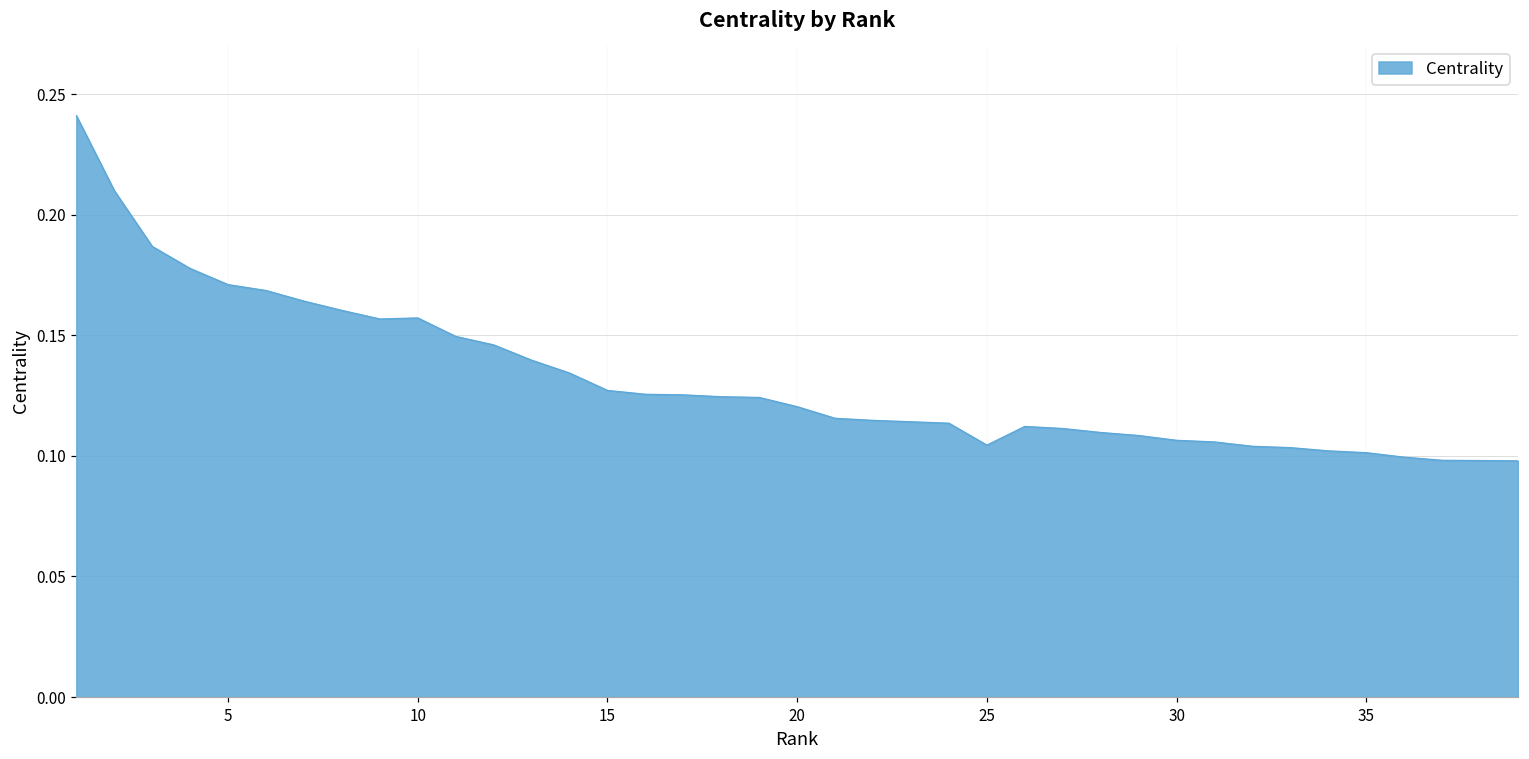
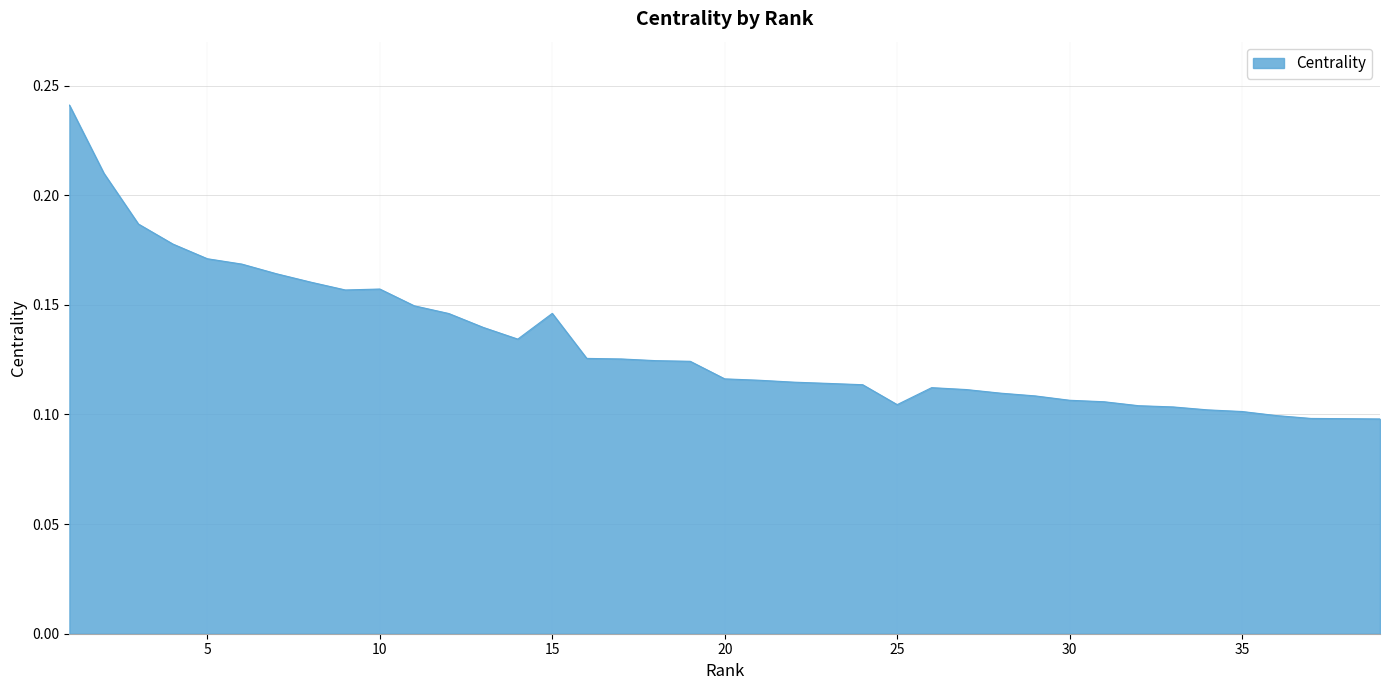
15: 0.127 -> 0.146
20: 0.120 -> 0.116
